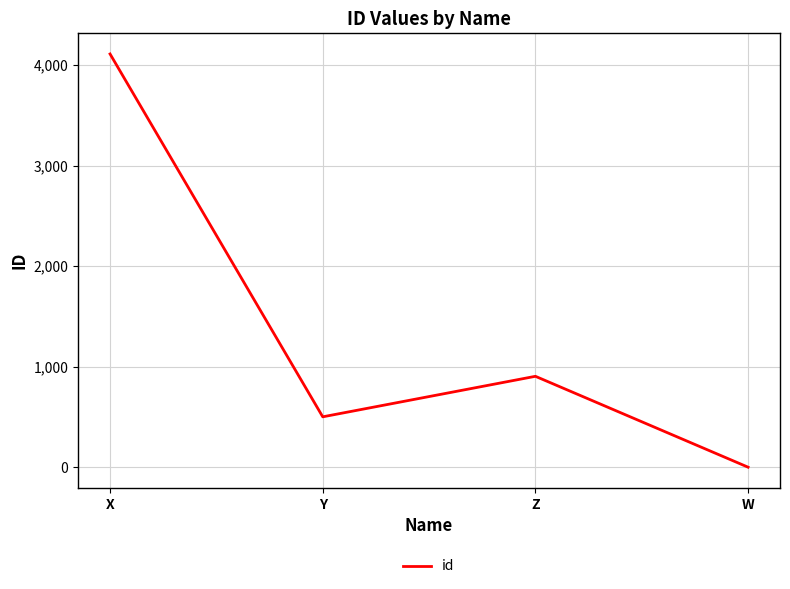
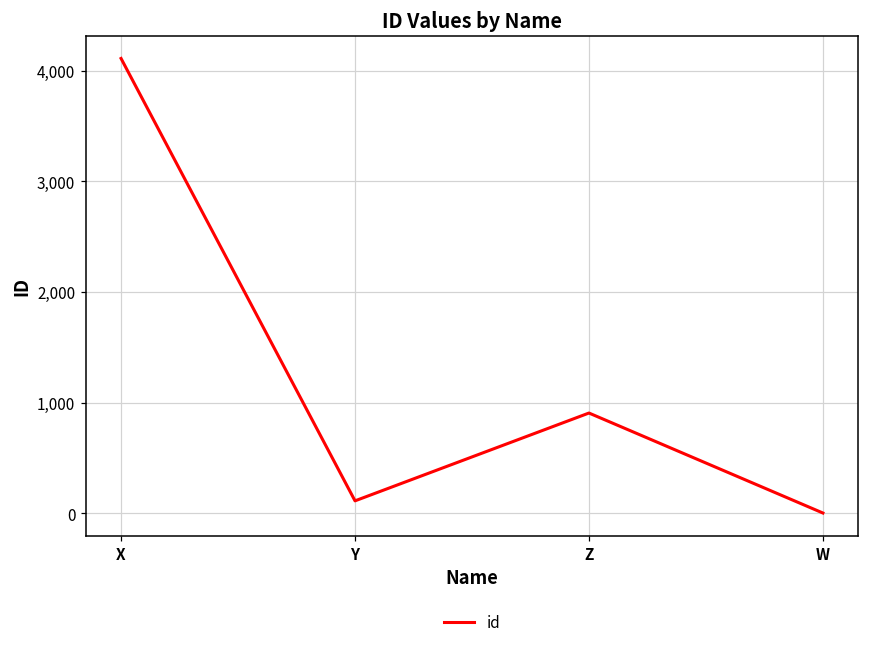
Y: 500 -> 110
